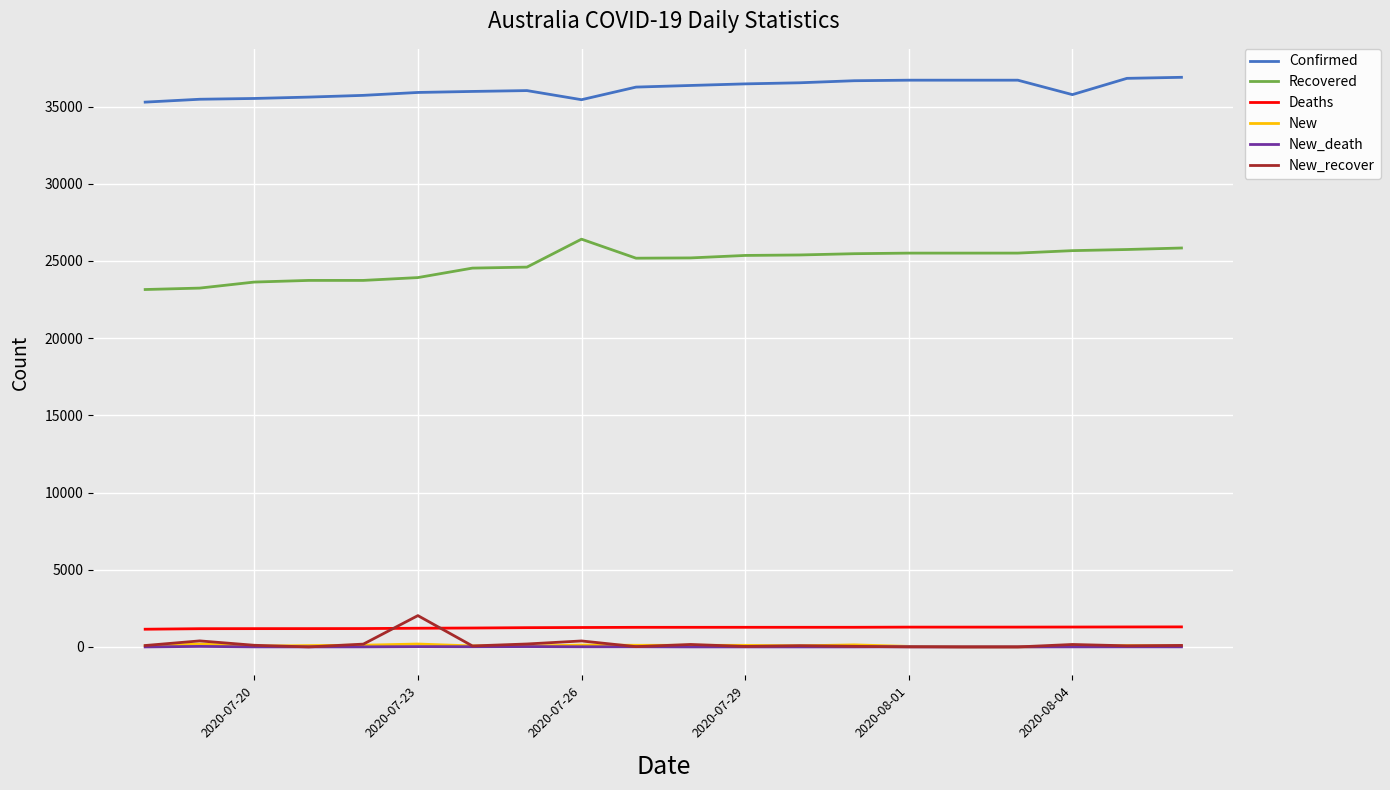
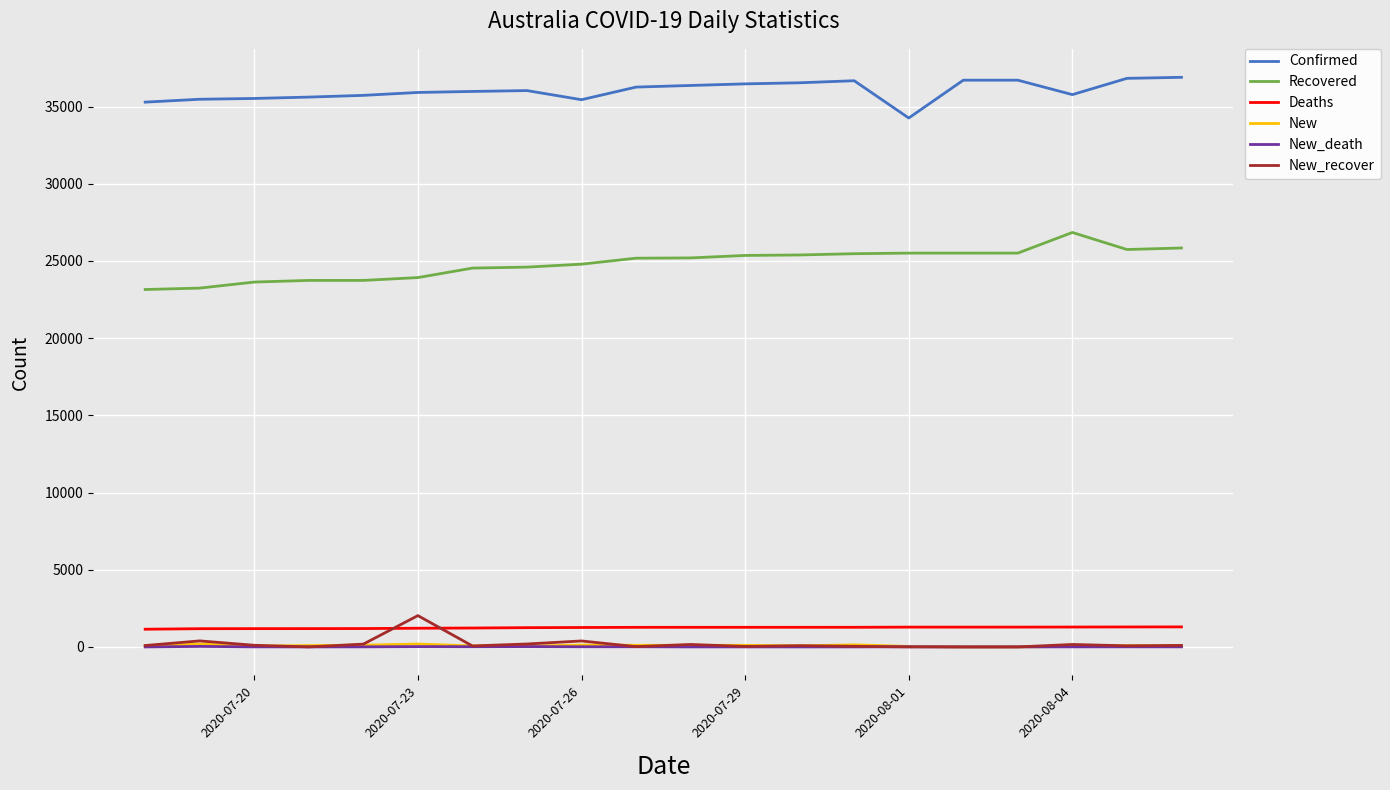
Recovered, 2020-07-26: 26400 -> 24800
Confirmed, 2020-08-01: 36700 -> 34300
Recovered, 2020-08-04: 25700 -> 26800
